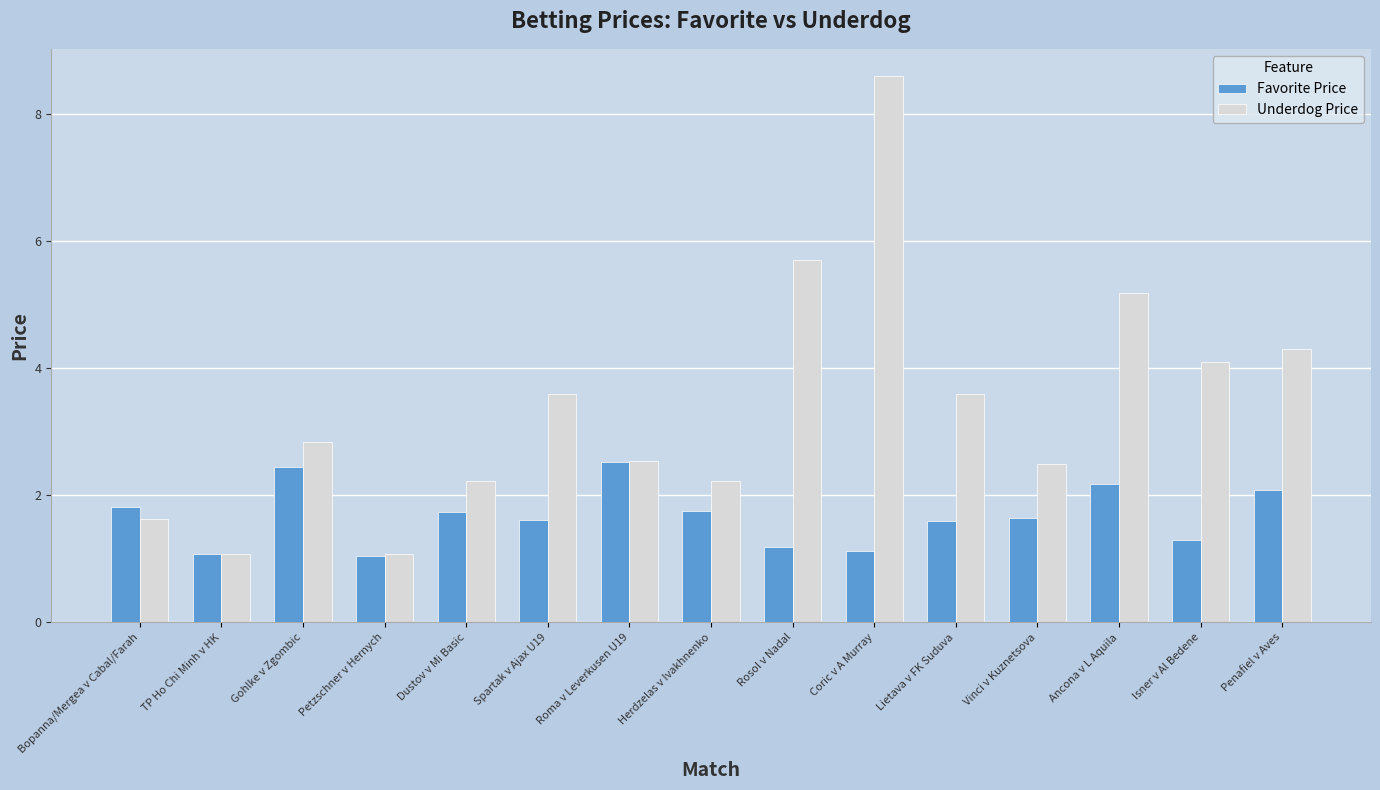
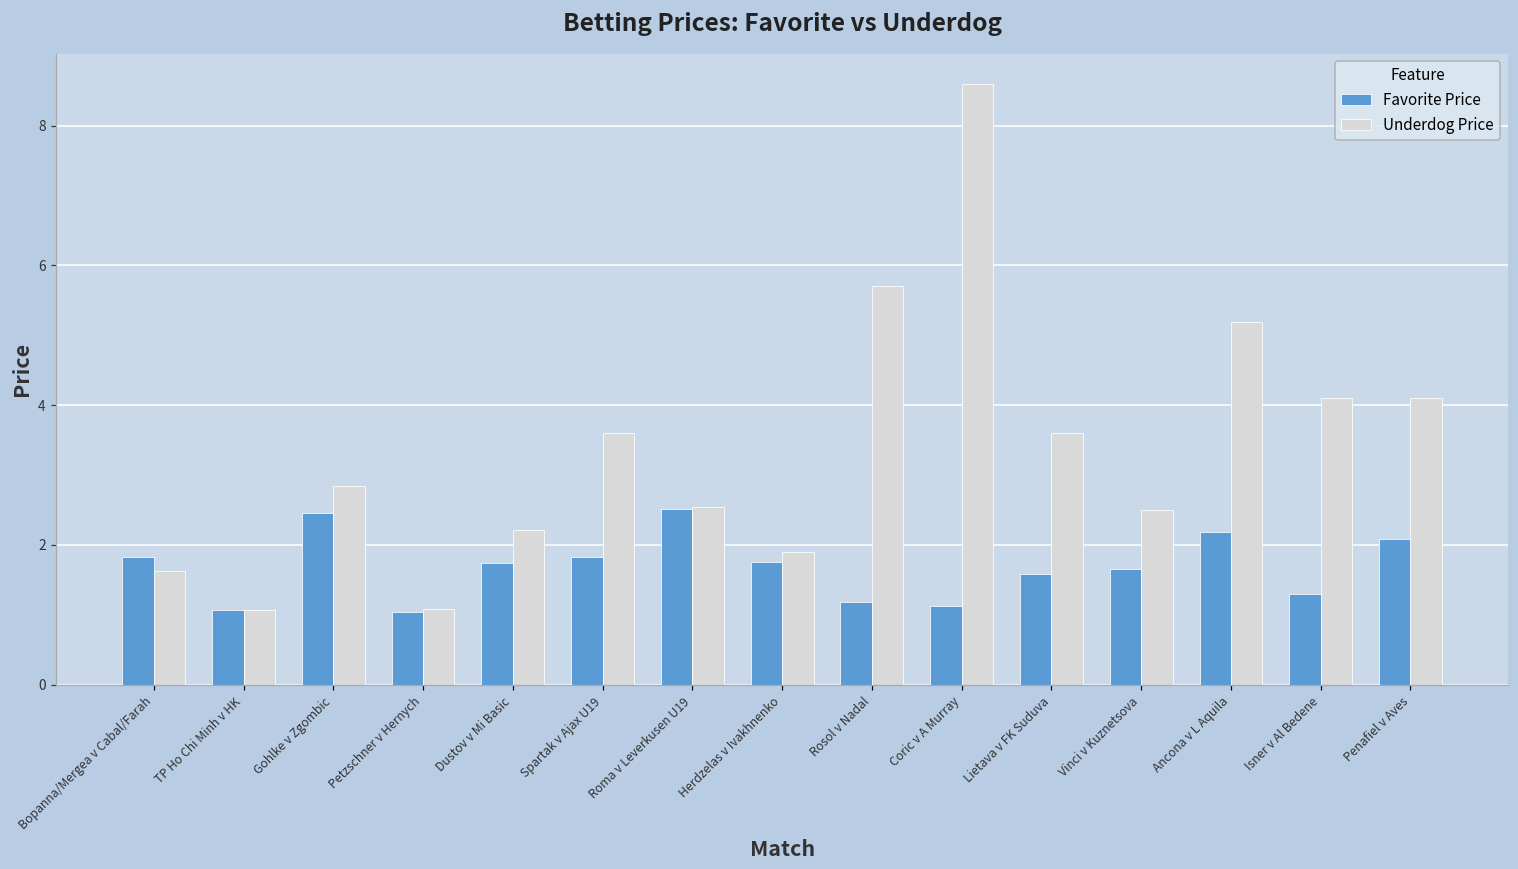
Favorite Price, Spartak v Ajax U19: 1.6 -> 1.8
Underdog Price, Herdzelas v Ivakhnenko: 2.2 -> 1.9
Underdog Price, Penafiel v Aves: 4.3 -> 4.1
